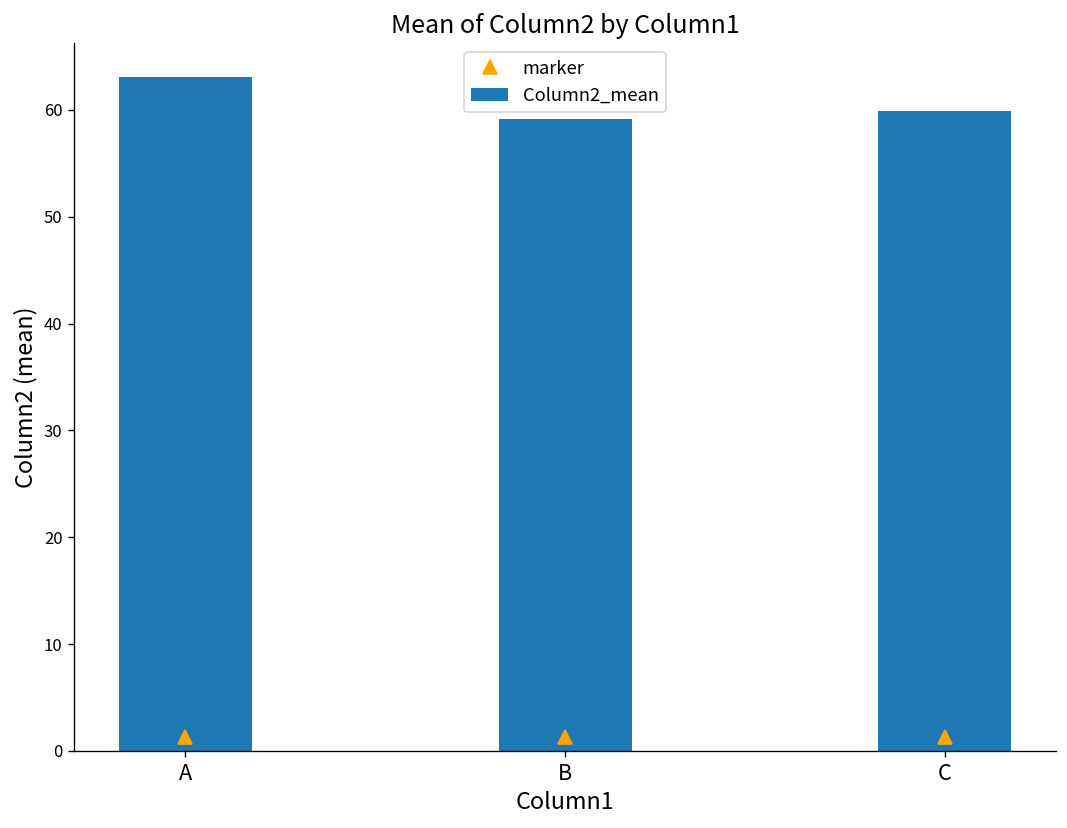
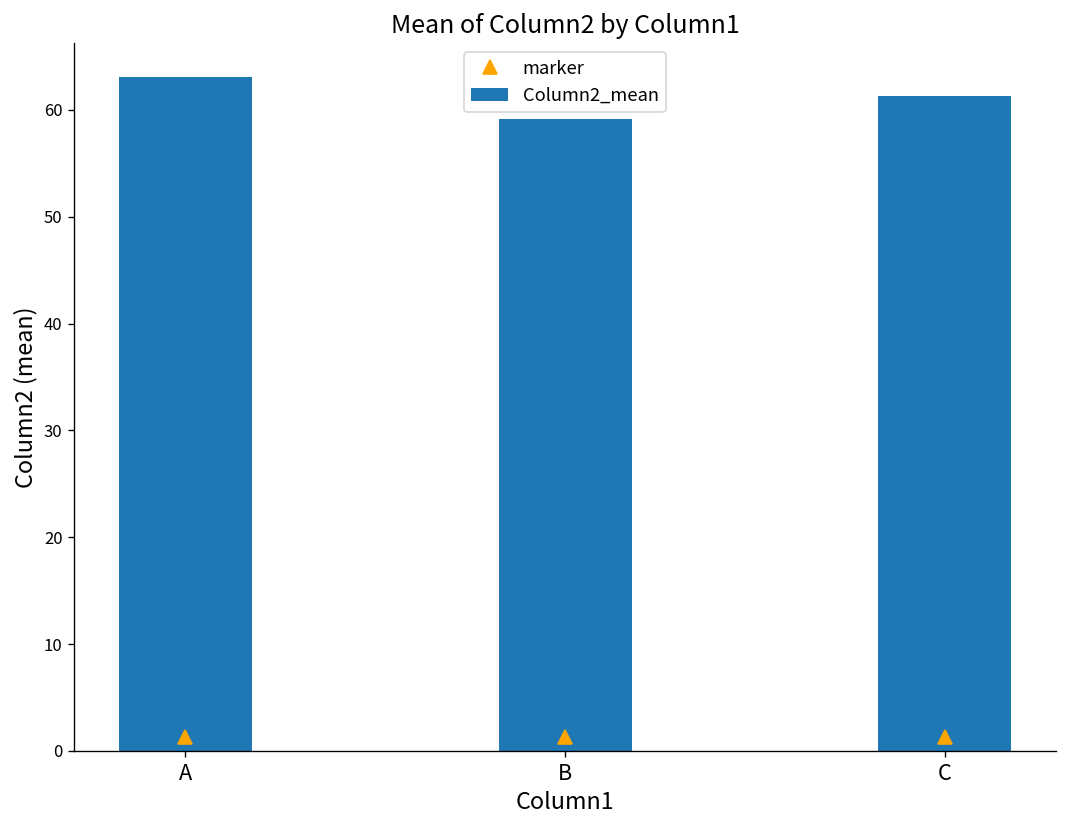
Column2_mean, C: 60 -> 61
